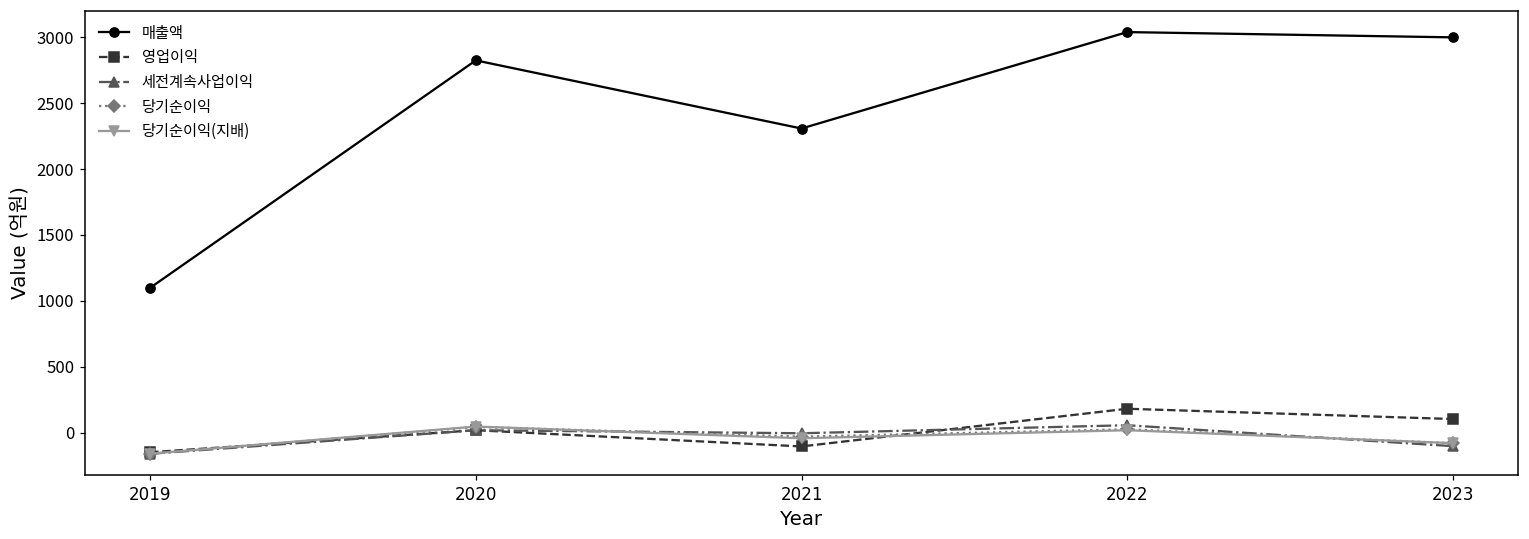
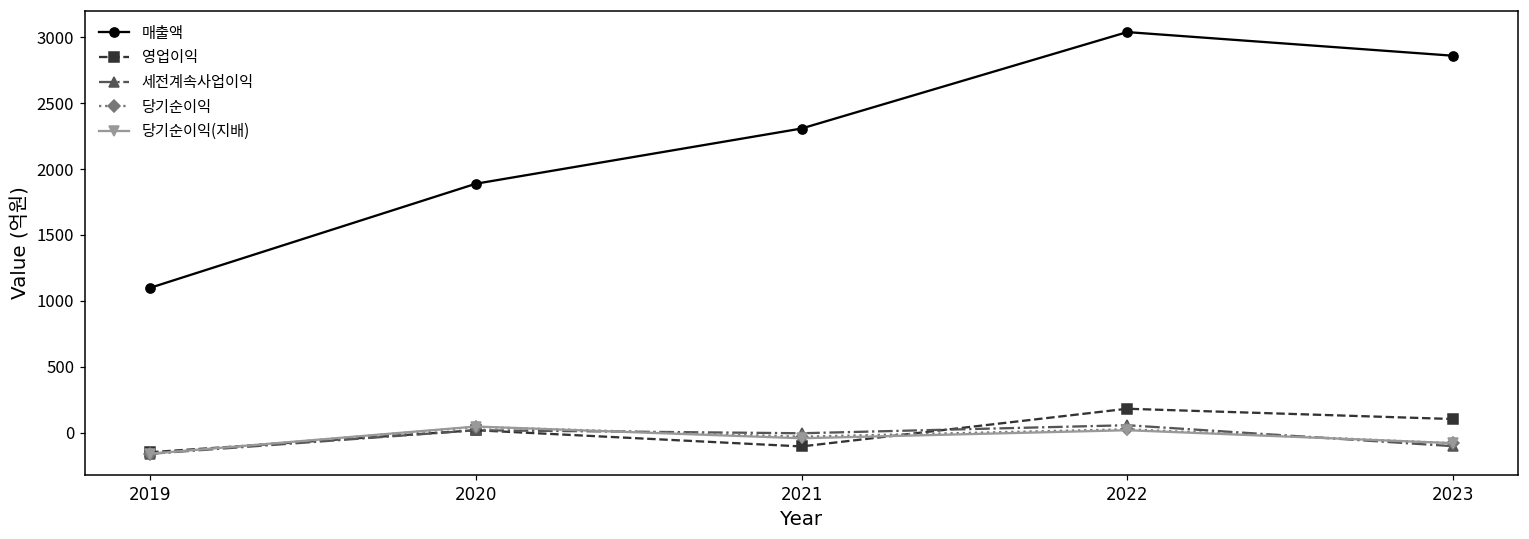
매출액, 2020: 2830 -> 1890
매출액, 2023: 3000 -> 2860
